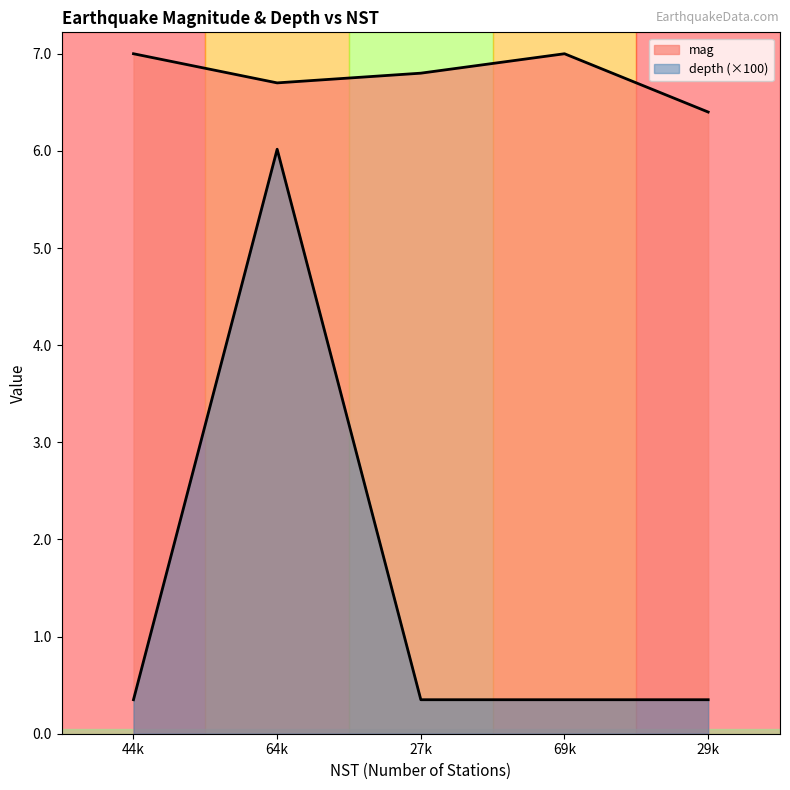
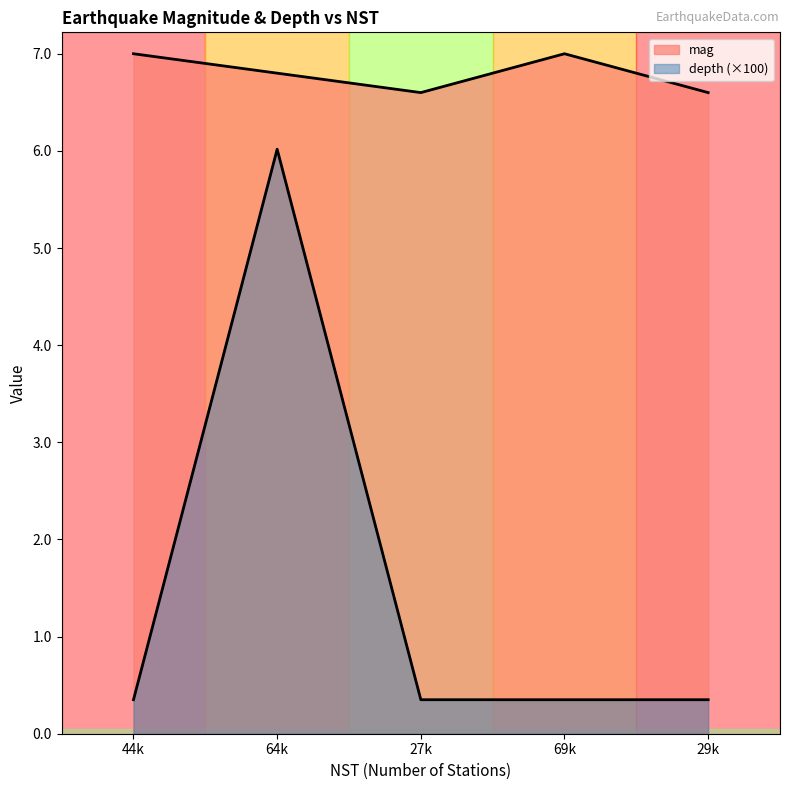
mag, 64k: 6.7 -> 6.8
mag, 27k: 6.8 -> 6.6
mag, 29k: 6.4 -> 6.6
